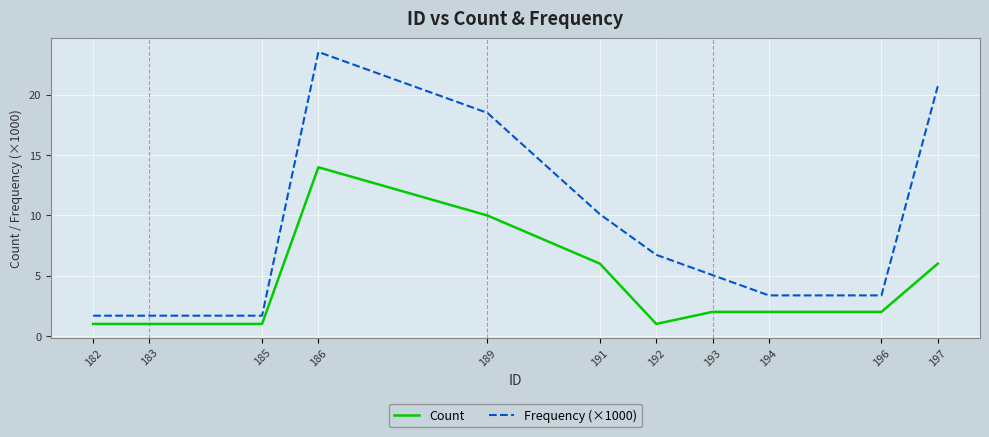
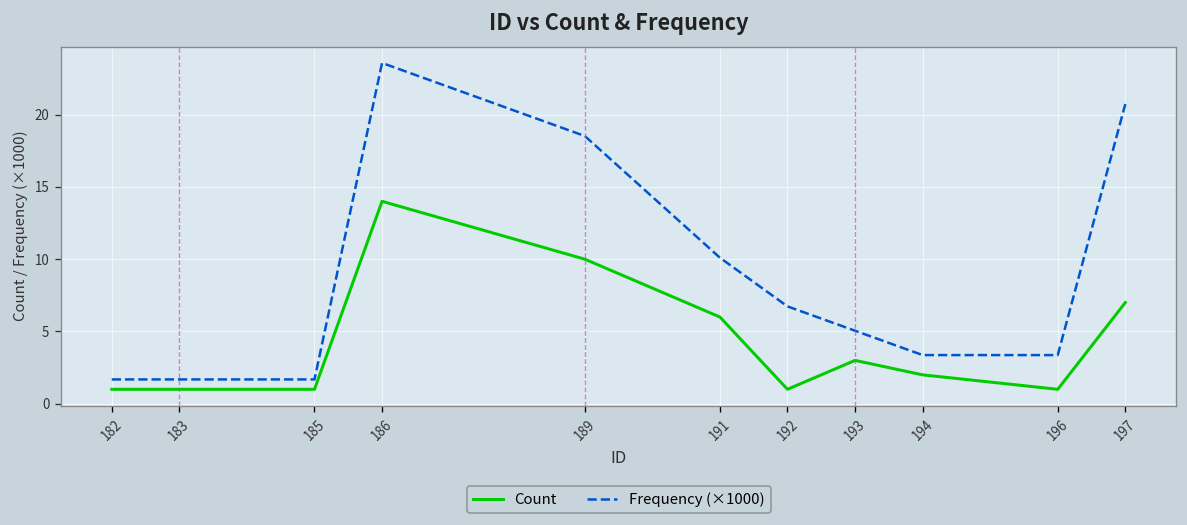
Count, 193: 2 -> 3
Count, 196: 2 -> 1
Count, 197: 6 -> 7
